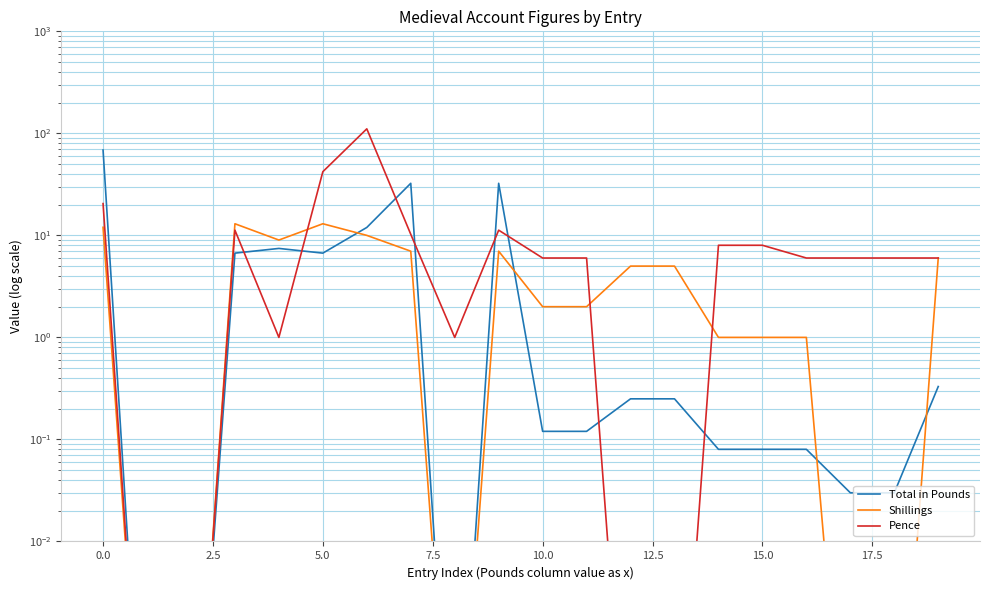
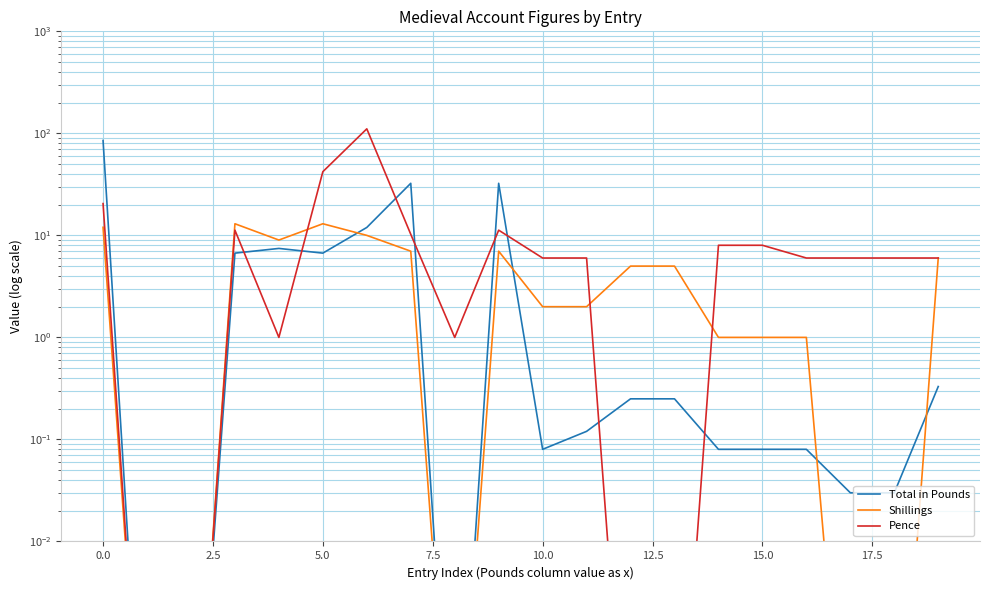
Total in Pounds, 0.0: 70 -> 90
Total in Pounds, 10.0: 0.12 -> 0.08
